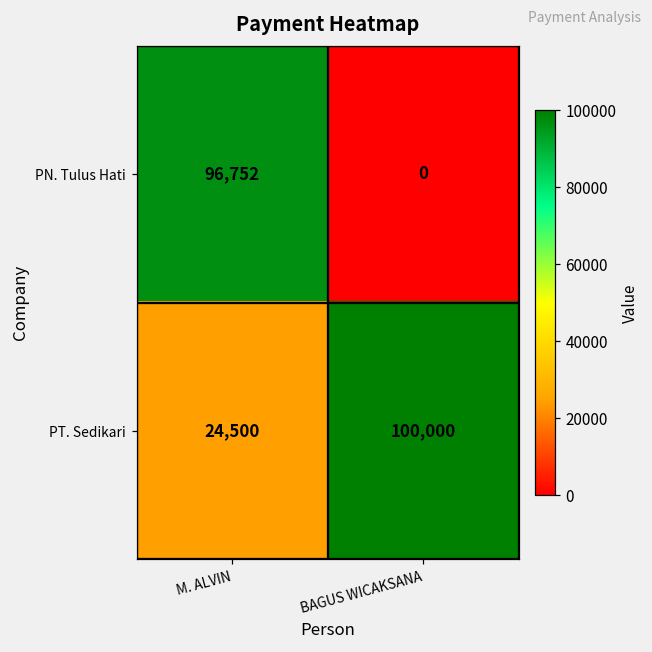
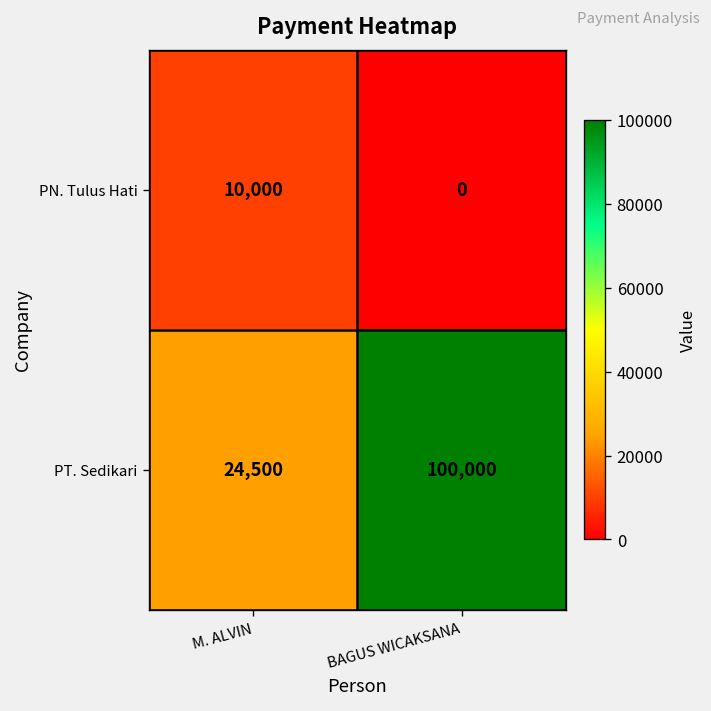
PN. Tulus Hati, M. ALVIN: 96,752 -> 10,000
